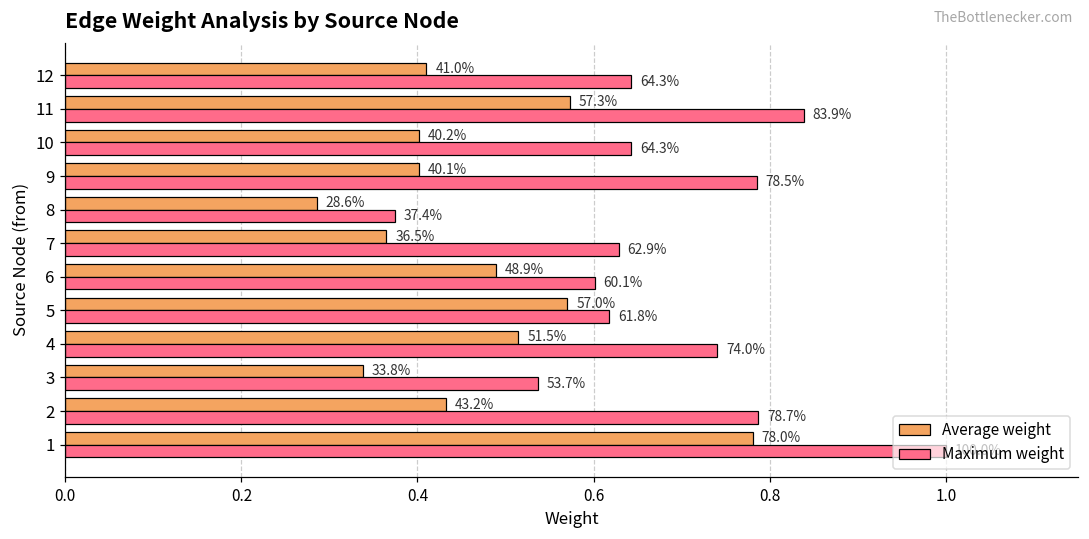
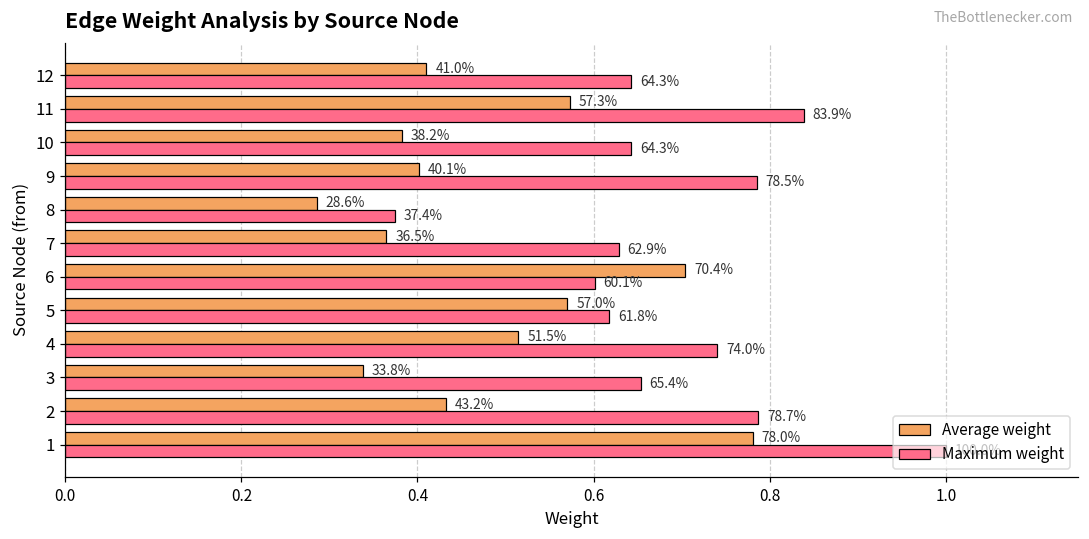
Average weight, 10: 40.2% -> 38.2%
Average weight, 6: 48.9% -> 70.4%
Maximum weight, 3: 53.7% -> 65.4%
